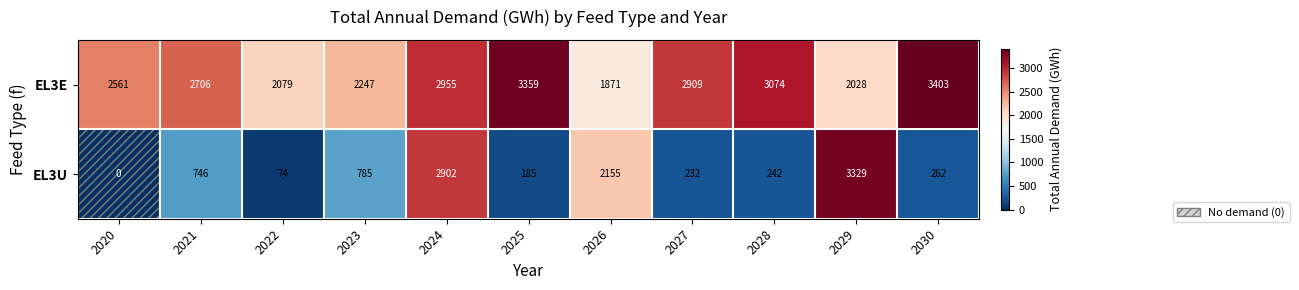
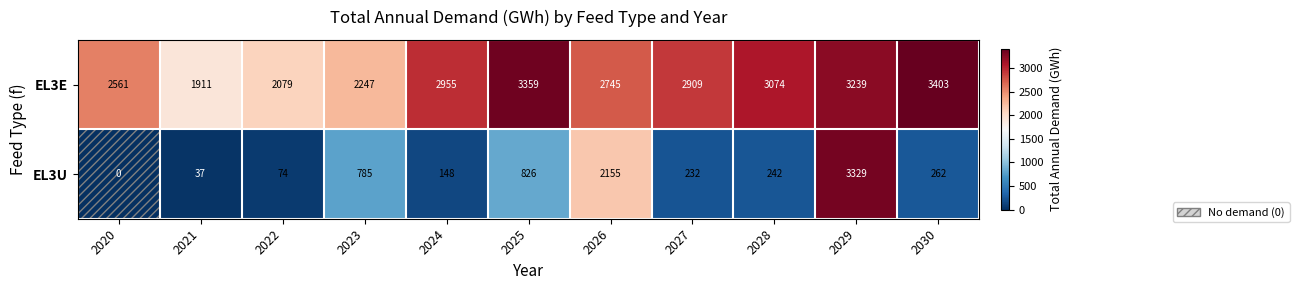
EL3E, 2021: 2706 -> 1911
EL3E, 2026: 1871 -> 2745
EL3E, 2029: 2028 -> 3239
EL3U, 2021: 746 -> 37
EL3U, 2024: 2902 -> 148
EL3U, 2025: 185 -> 826
